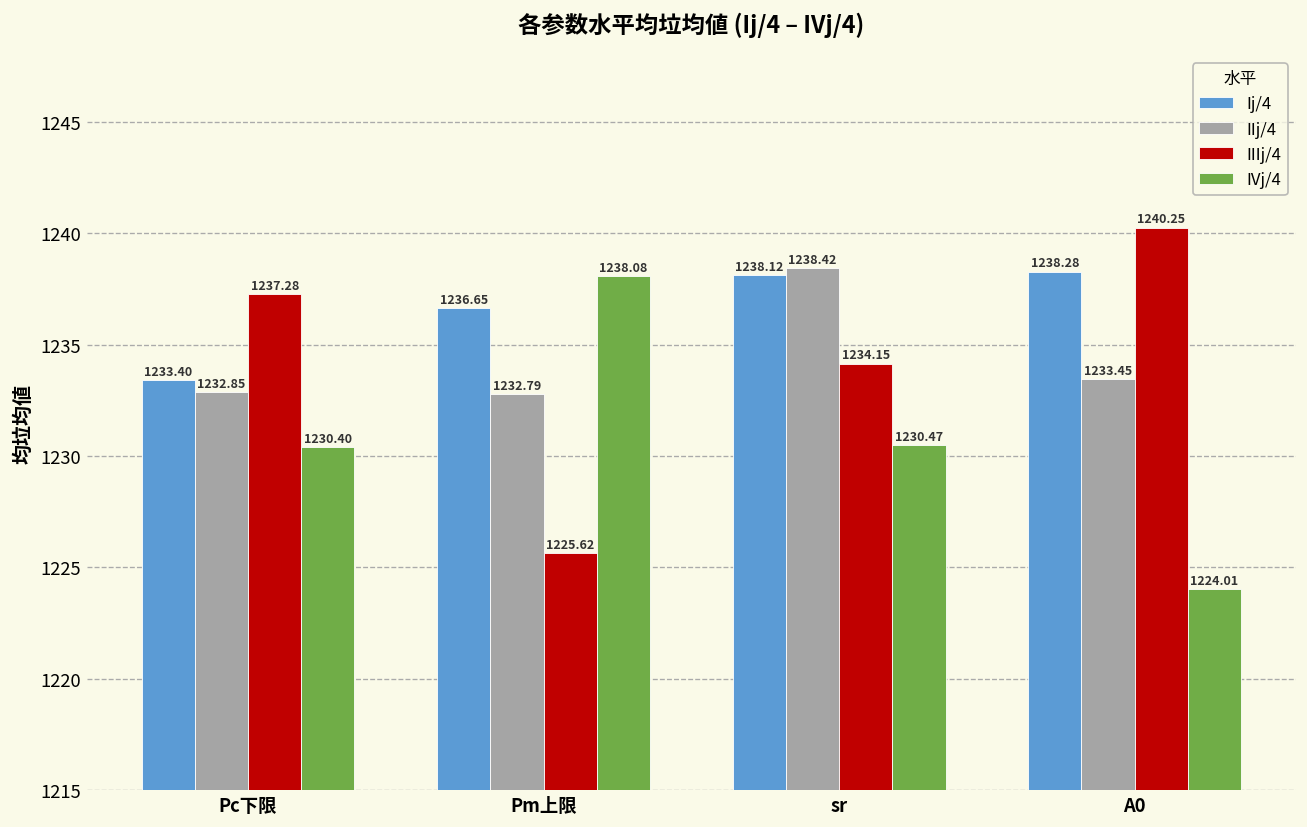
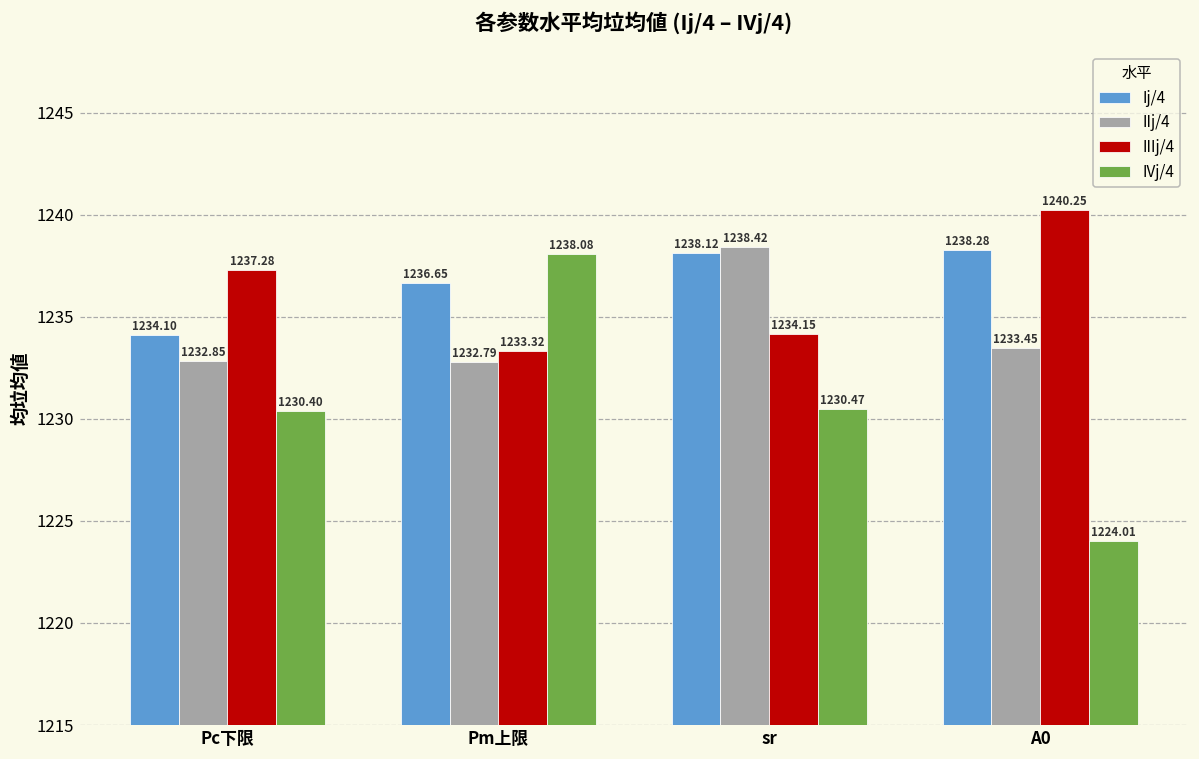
Ij/4, Pc下限: 1233.40 -> 1234.10
IIIj/4, Pm上限: 1225.62 -> 1233.32
